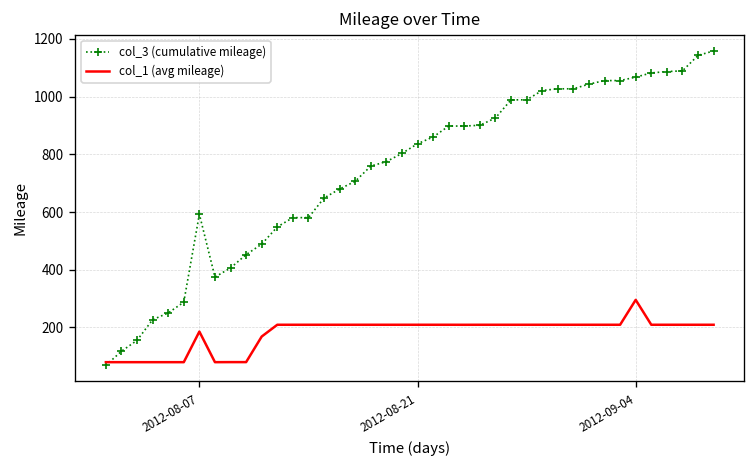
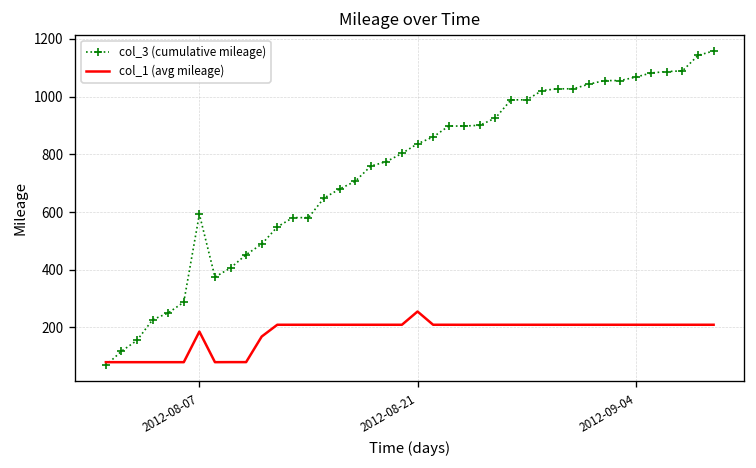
col_1 (avg mileage), 2012-08-21: 210 -> 260
col_1 (avg mileage), 2012-09-04: 300 -> 210
